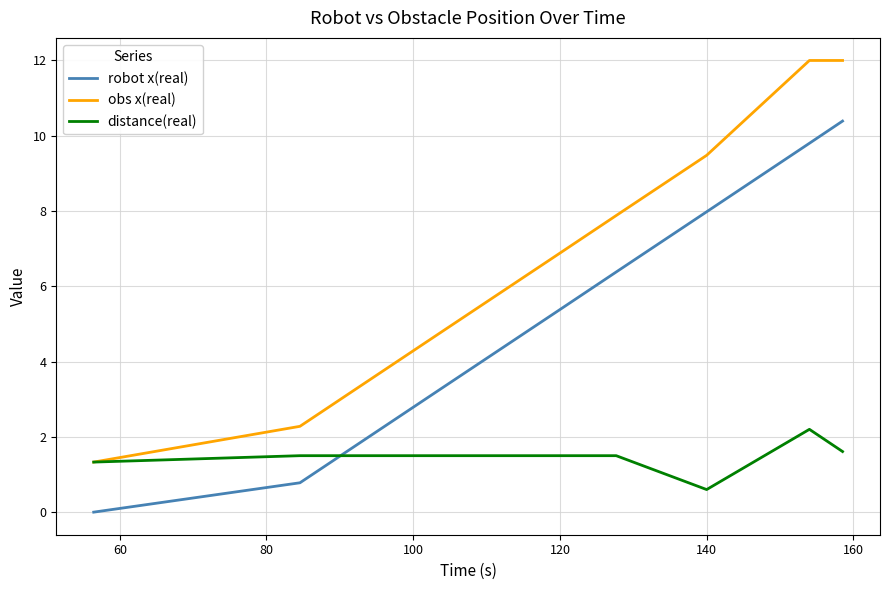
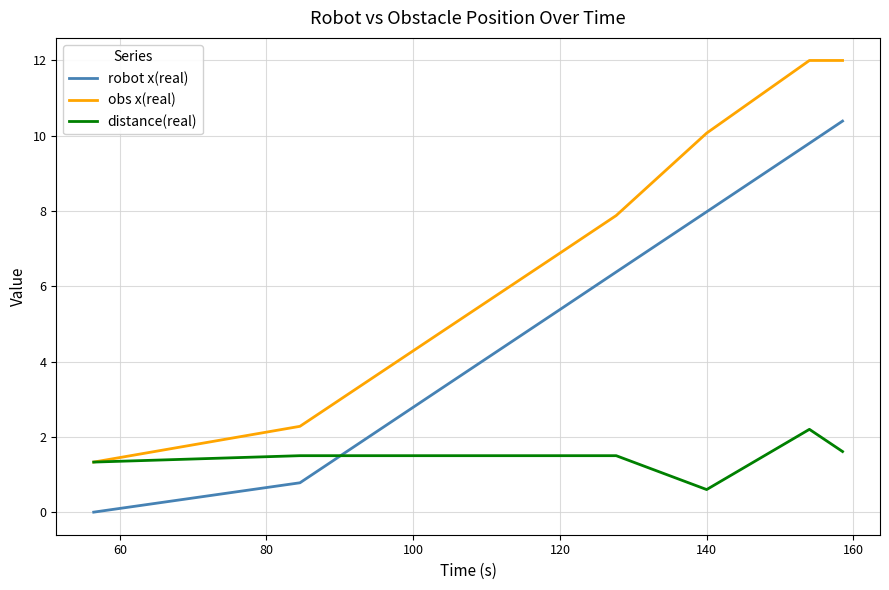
obs x(real), 140: 9.5 -> 10.1
